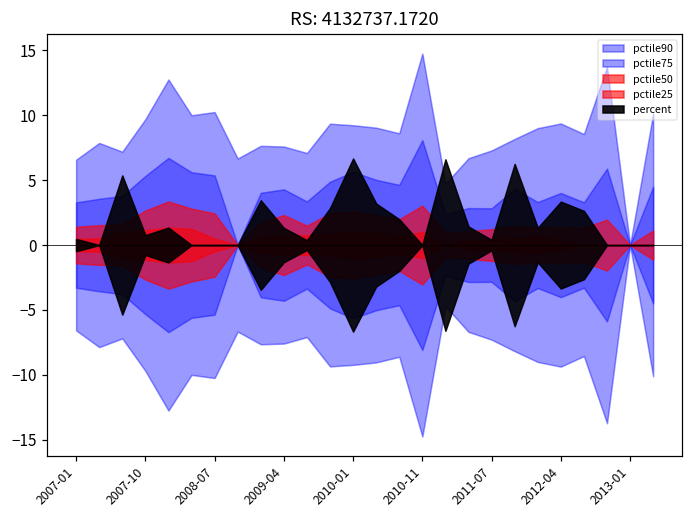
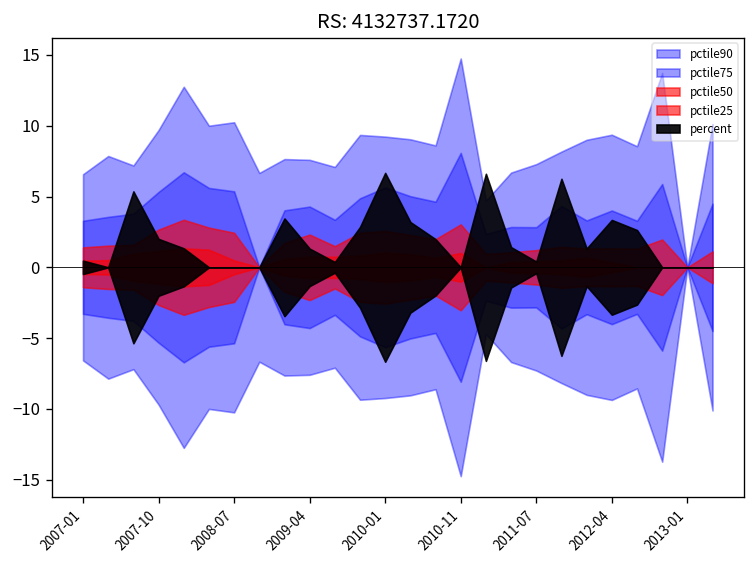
percent, 2007-10: 0.8 -> 2.0
